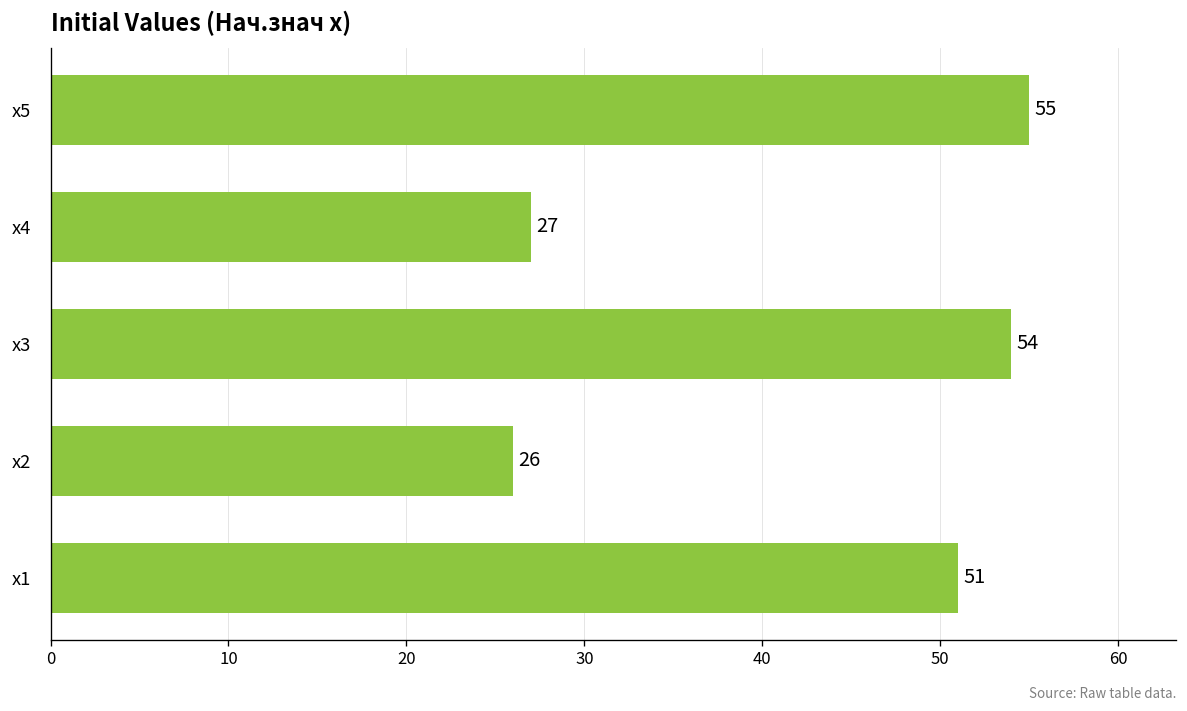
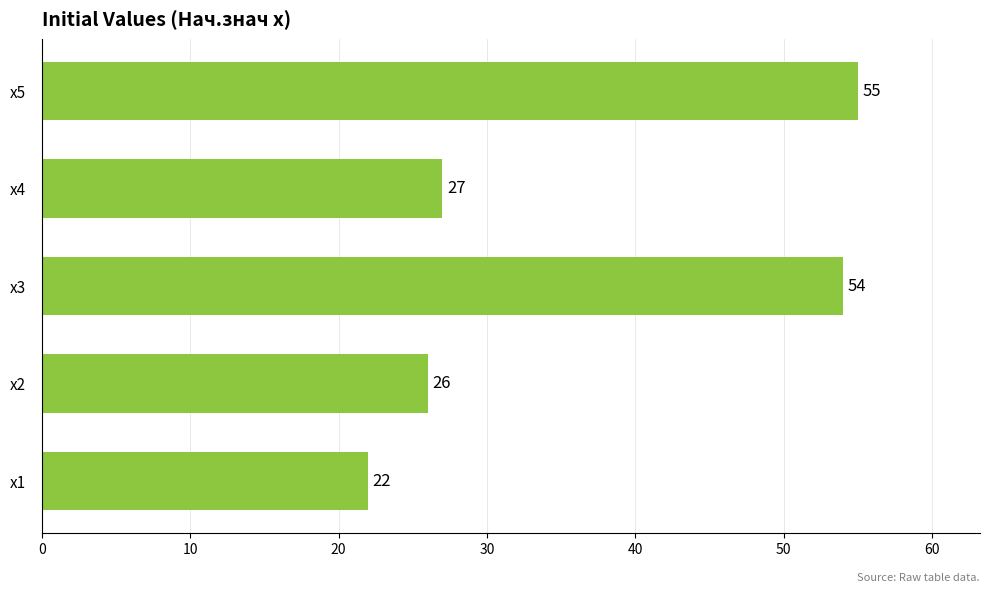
x1: 51 -> 22
